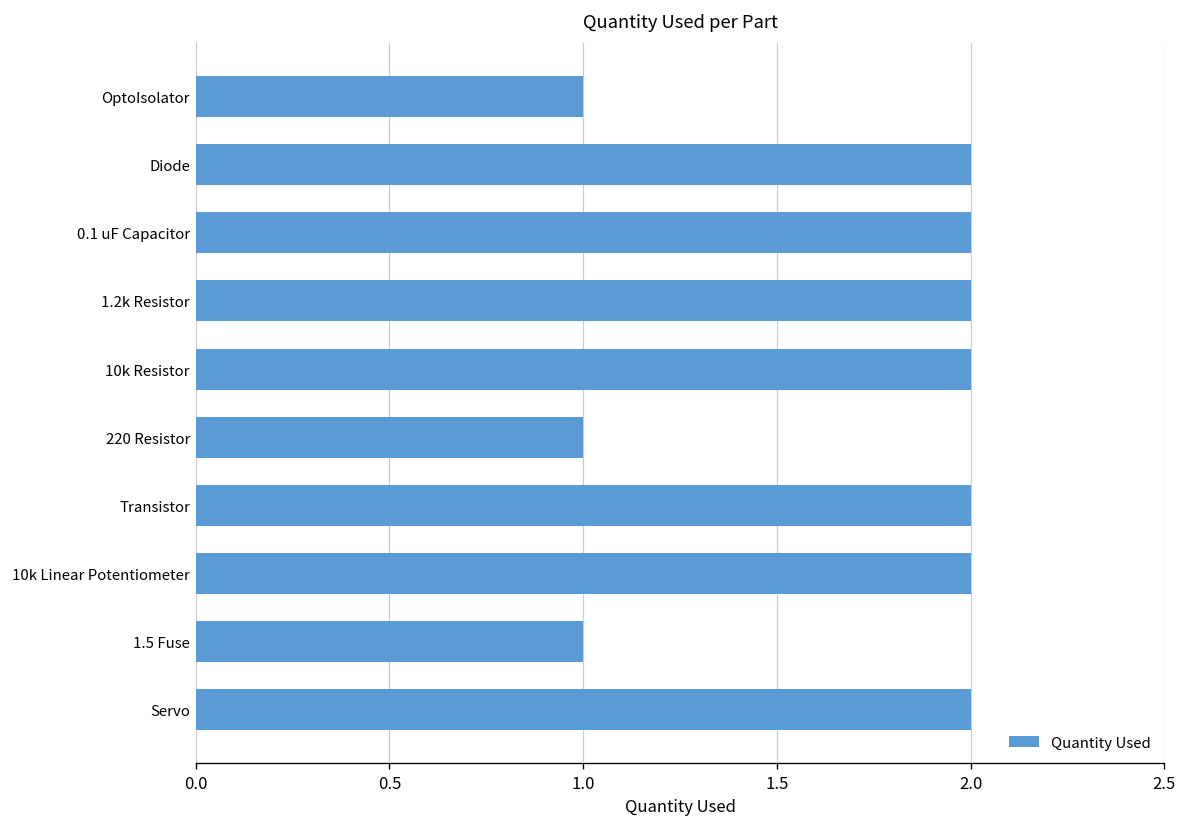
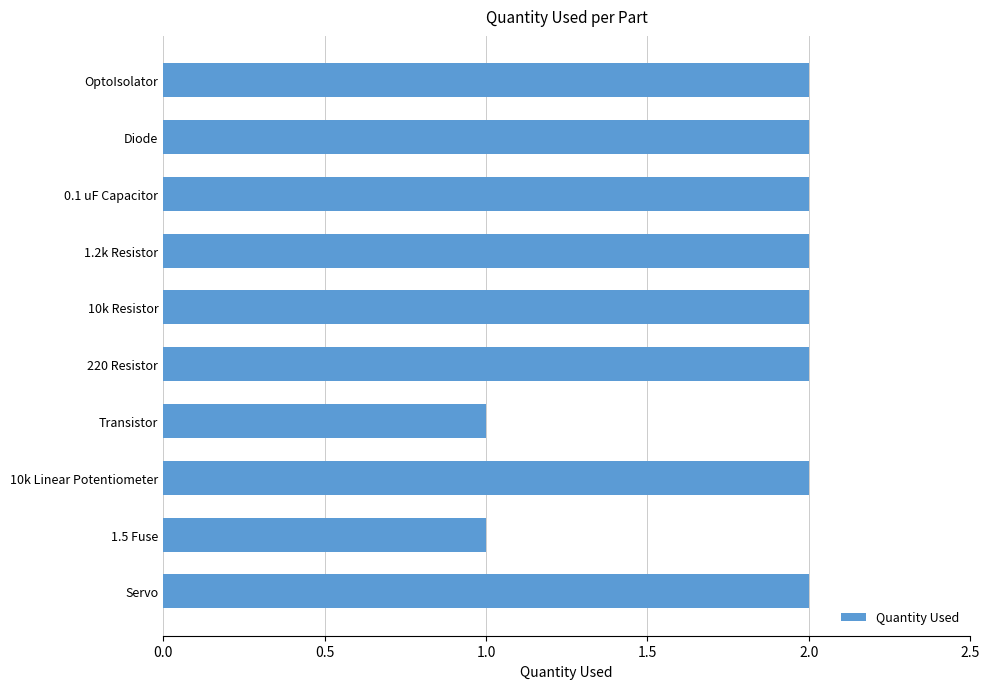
OptoIsolator: 1 -> 2
220 Resistor: 1 -> 2
Transistor: 2 -> 1
